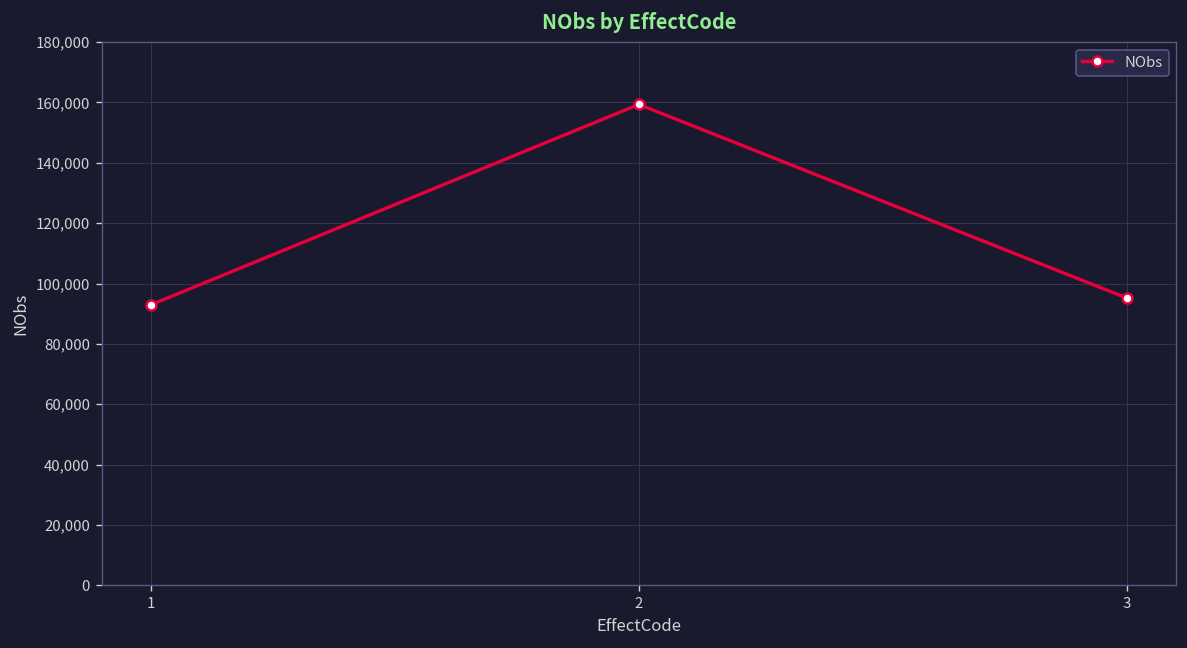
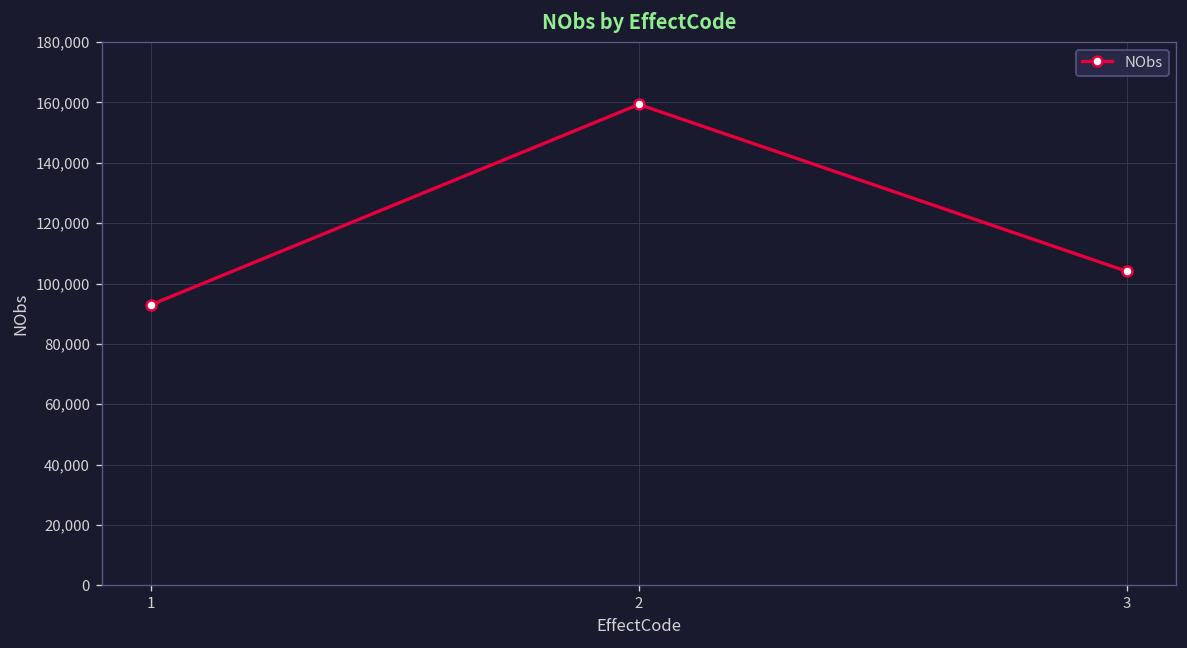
3: 95,000 -> 104,000
